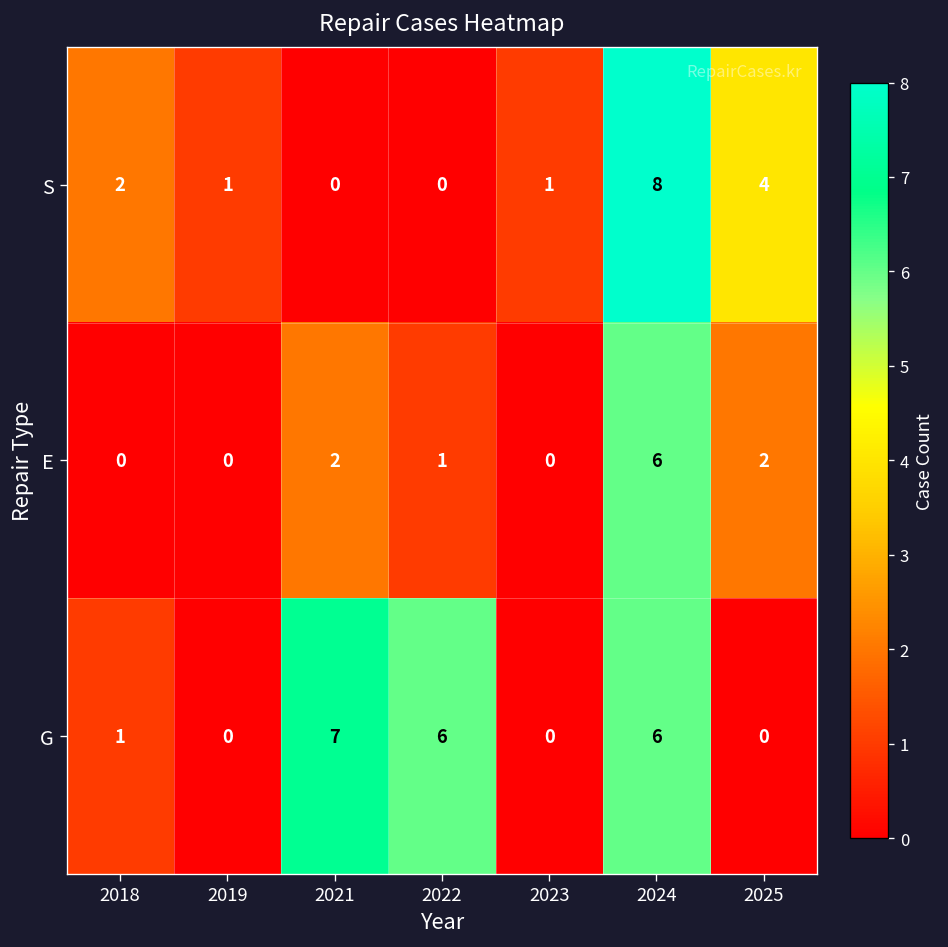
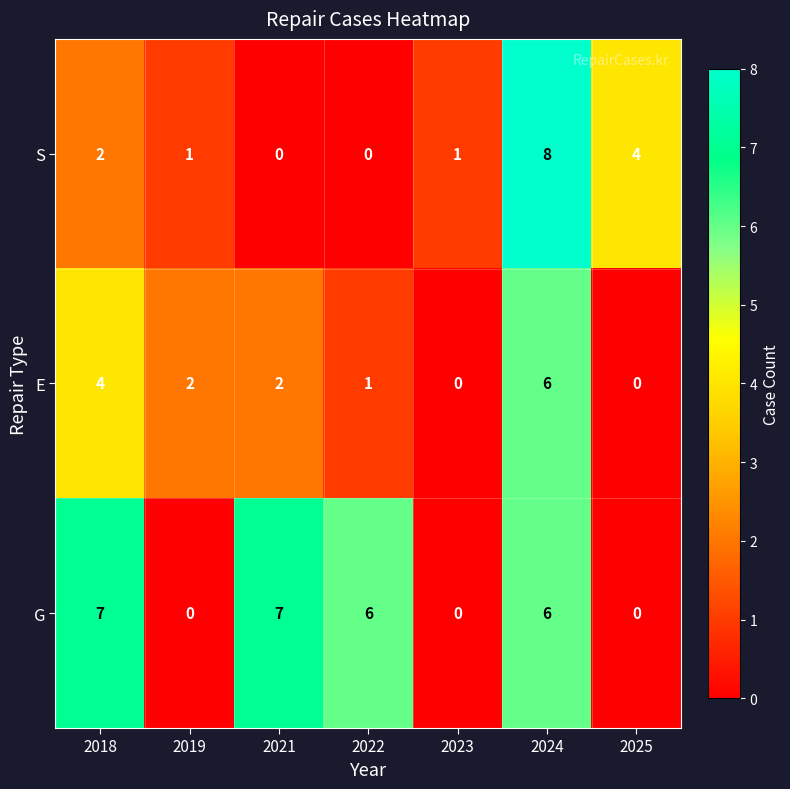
E, 2018: 0 -> 4
E, 2019: 0 -> 2
E, 2025: 2 -> 0
G, 2018: 1 -> 7
